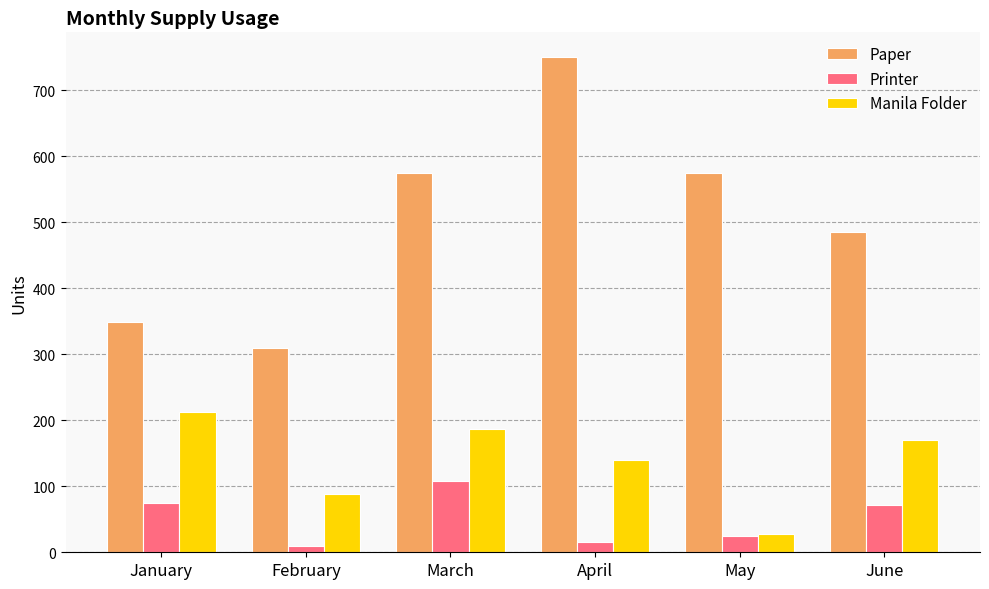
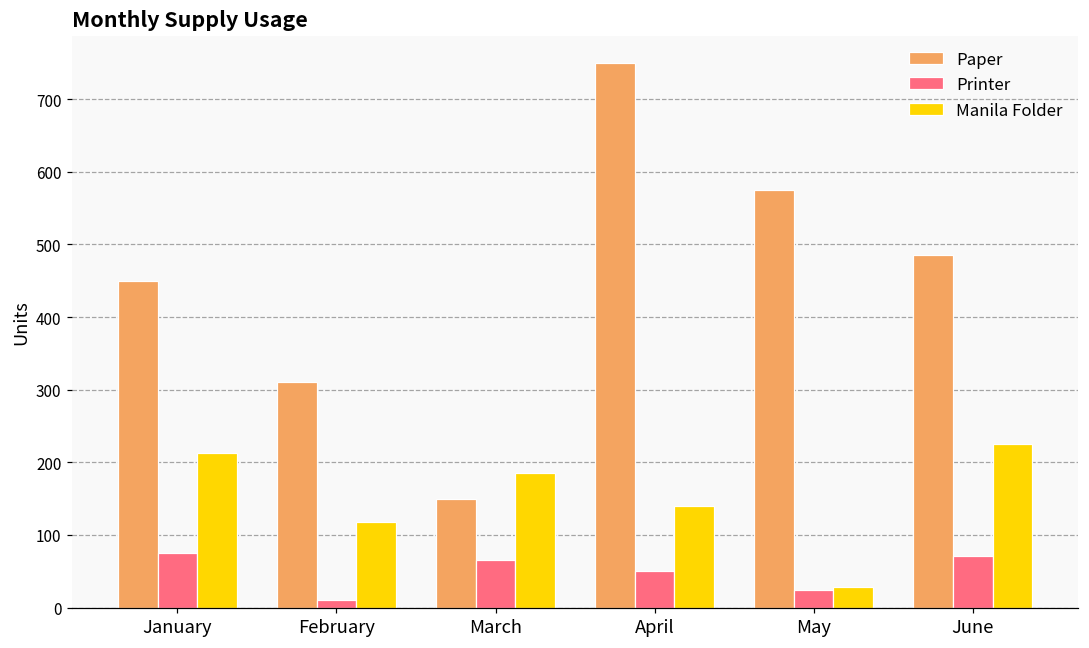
Paper, January: 350 -> 450
Manila Folder, February: 90 -> 120
Paper, March: 580 -> 150
Printer, March: 110 -> 70
Printer, April: 20 -> 50
Manila Folder, June: 170 -> 230
